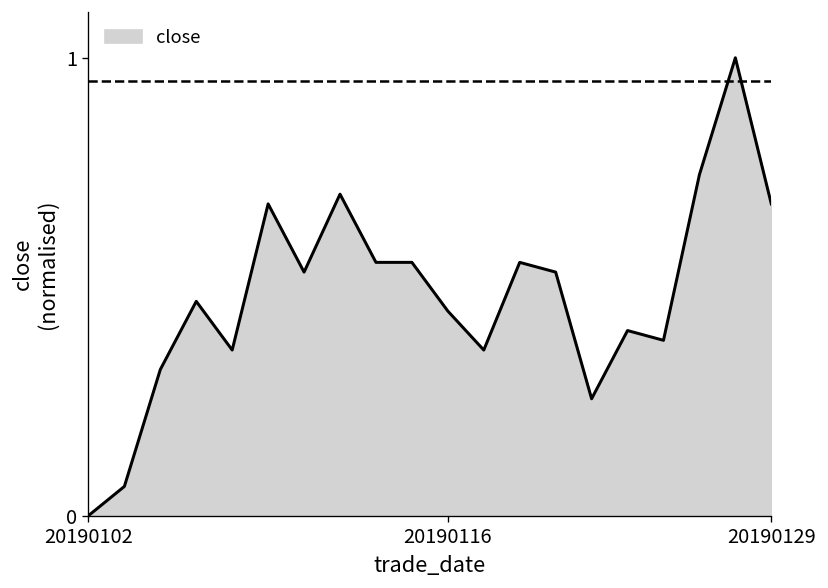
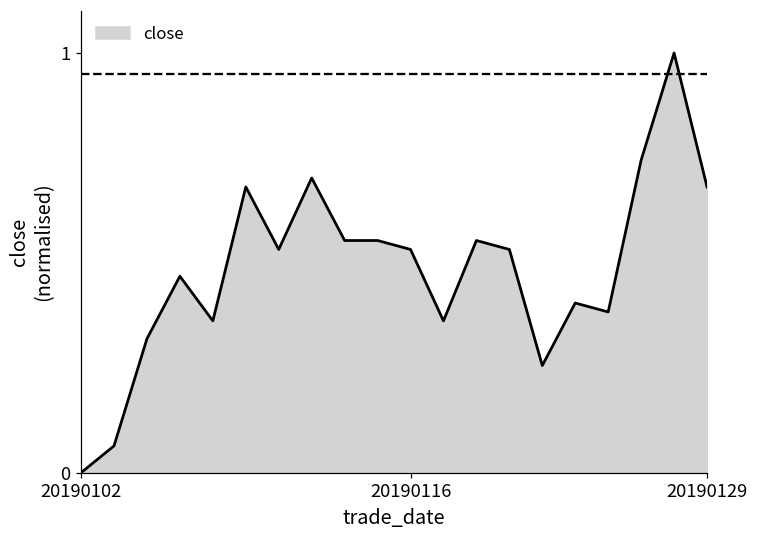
20190116: 0.45 -> 0.53
